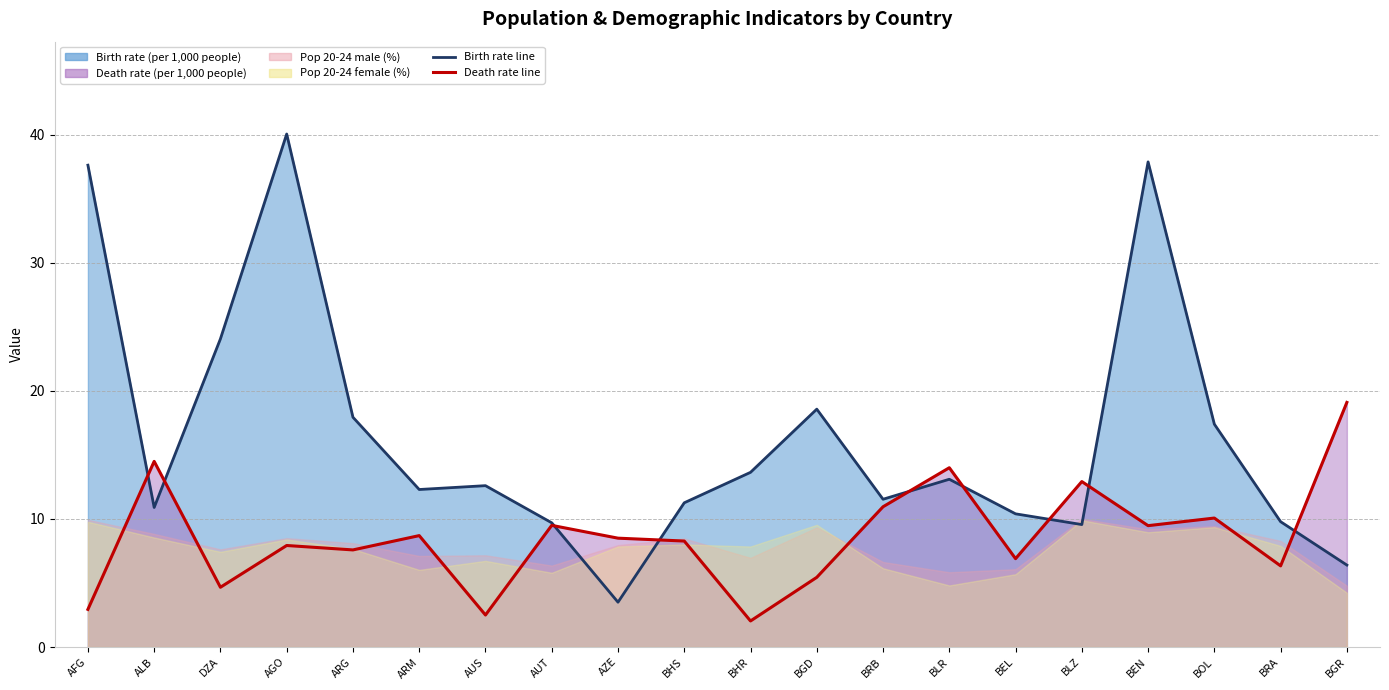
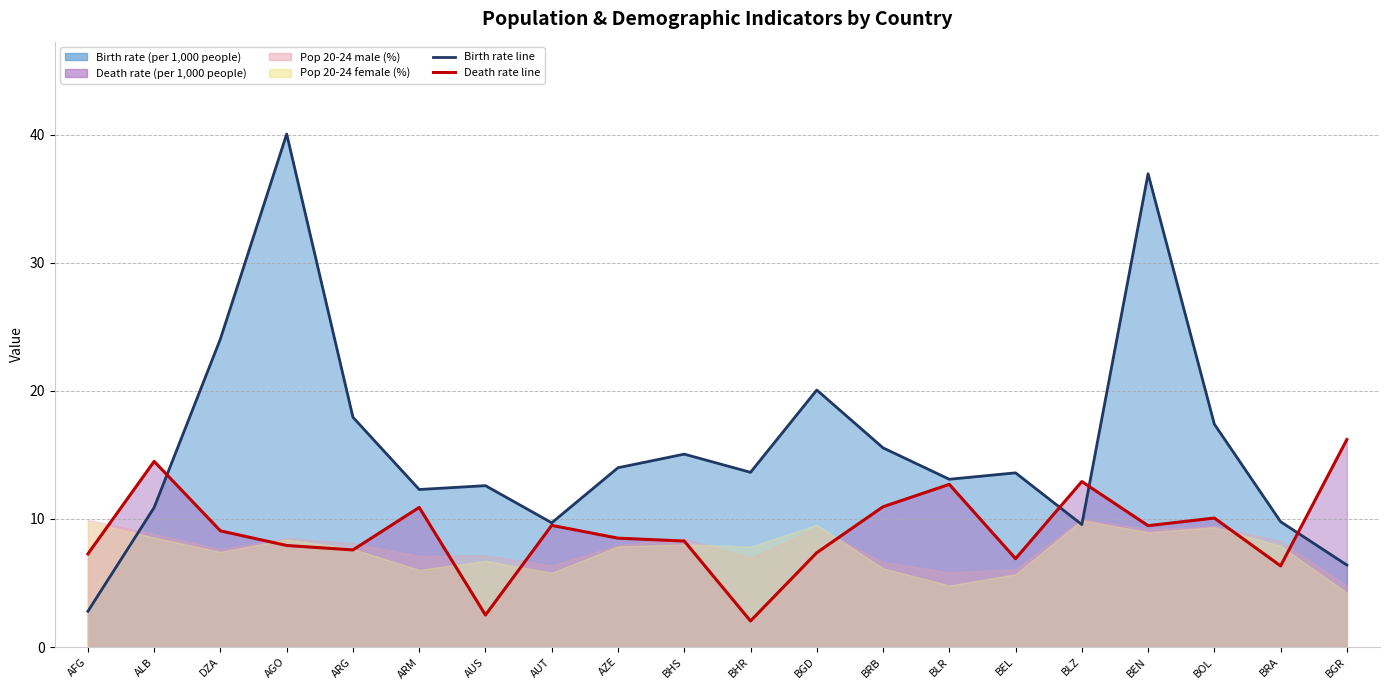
Birth rate (per 1,000 people), AFG: 37.6 -> 2.8
Death rate (per 1,000 people), AFG: 2.9 -> 7.3
Death rate (per 1,000 people), DZA: 4.7 -> 9.1
Death rate (per 1,000 people), ARM: 8.7 -> 10.9
Birth rate (per 1,000 people), AZE: 3.5 -> 14.0
Birth rate (per 1,000 people), BHS: 11.3 -> 15.1
Birth rate (per 1,000 people), BGD: 18.6 -> 20.1
Death rate (per 1,000 people), BGD: 5.4 -> 7.4
Birth rate (per 1,000 people), BRB: 11.5 -> 15.6
Death rate (per 1,000 people), BLR: 14.0 -> 12.7
Birth rate (per 1,000 people), BEL: 10.4 -> 13.6
Birth rate (per 1,000 people), BEN: 37.9 -> 37.0
Death rate (per 1,000 people), BGR: 19.1 -> 16.2
